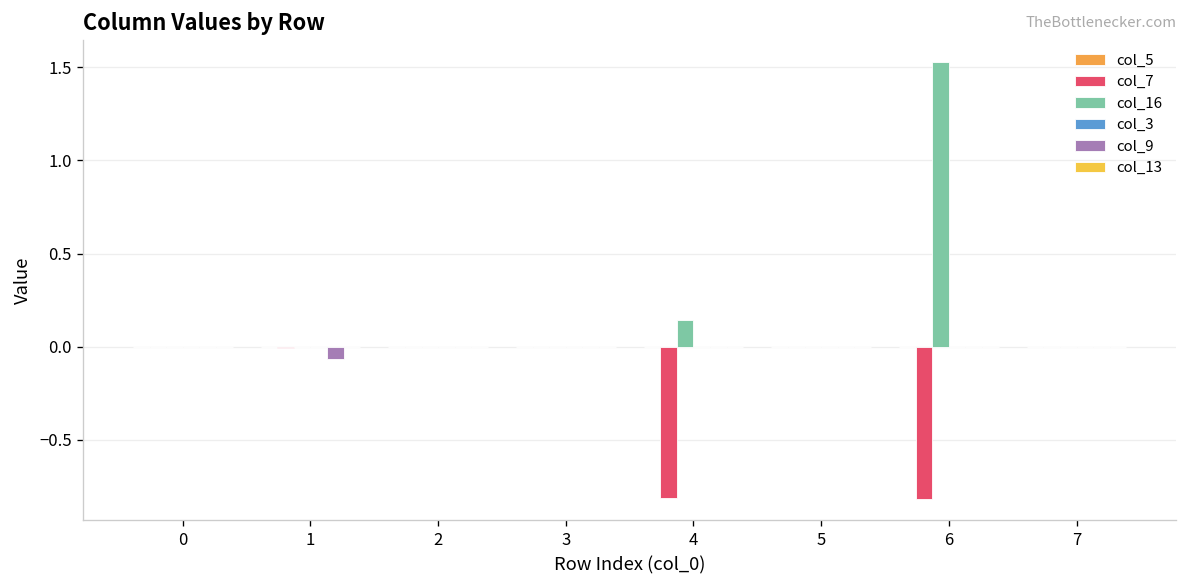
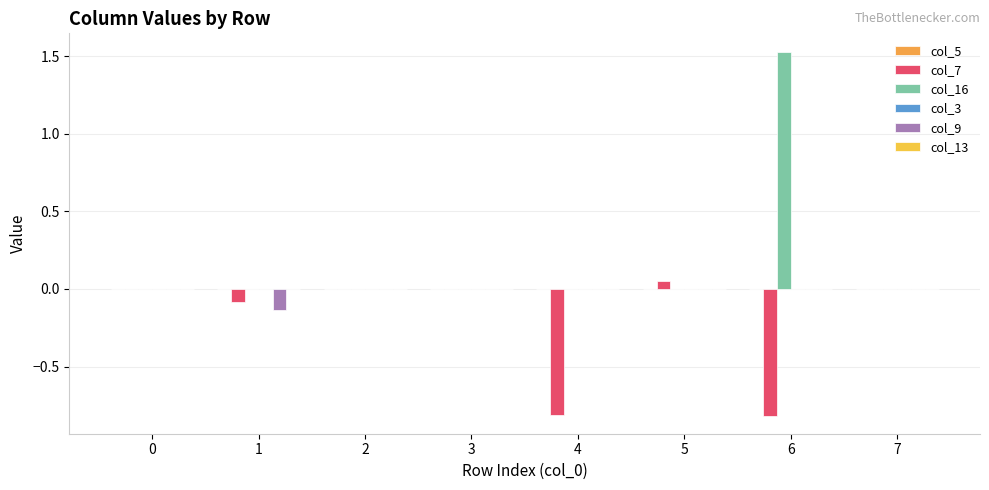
col_7, 1: 0.00 -> -0.08
col_9, 1: -0.07 -> -0.14
col_16, 4: 0.15 -> 0.00
col_7, 5: 0.00 -> 0.05
